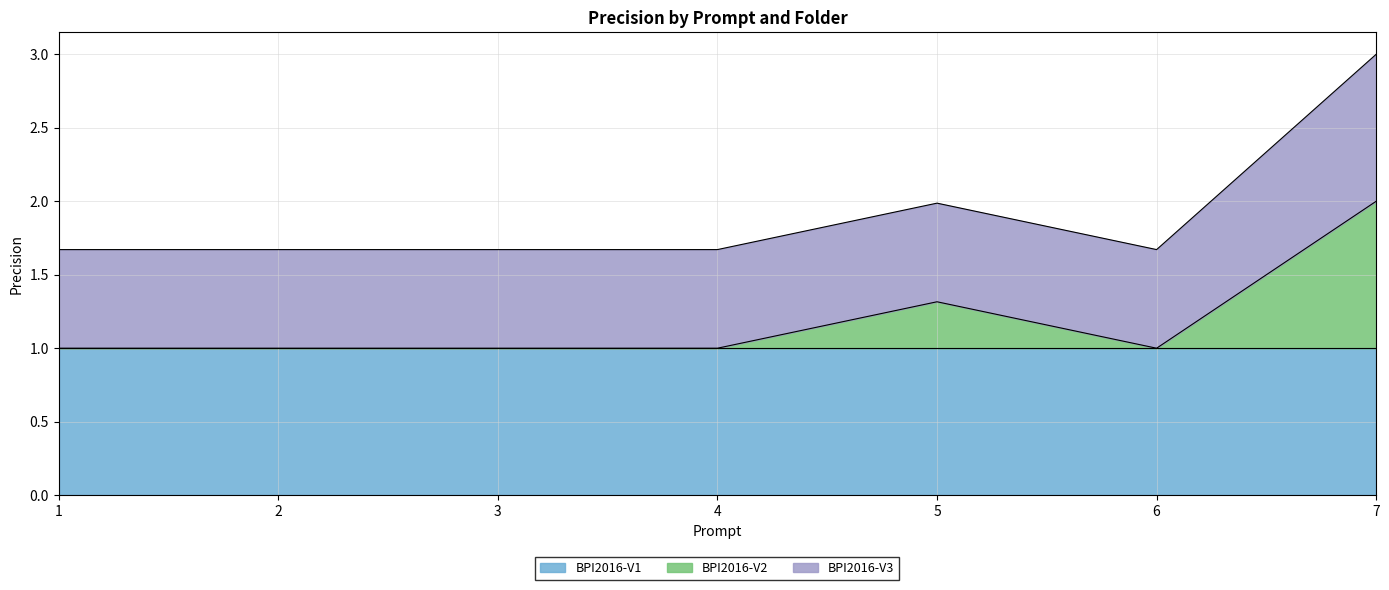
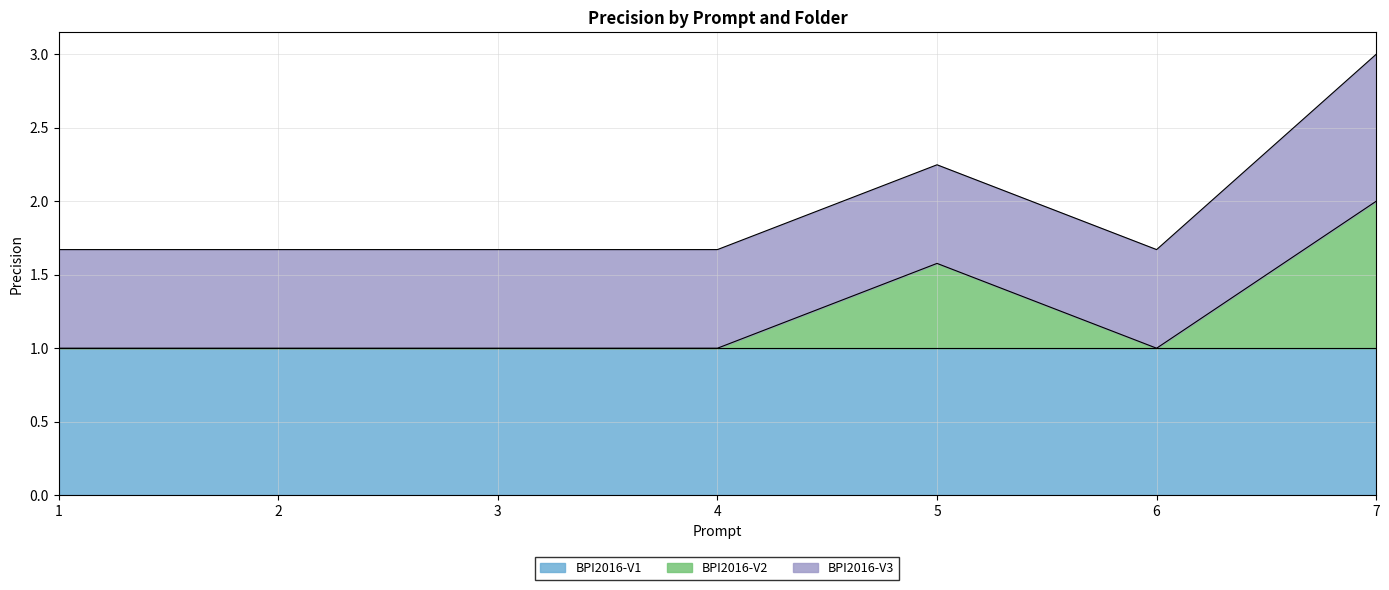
BPI2016-V2, 5: 1.32 -> 1.58
